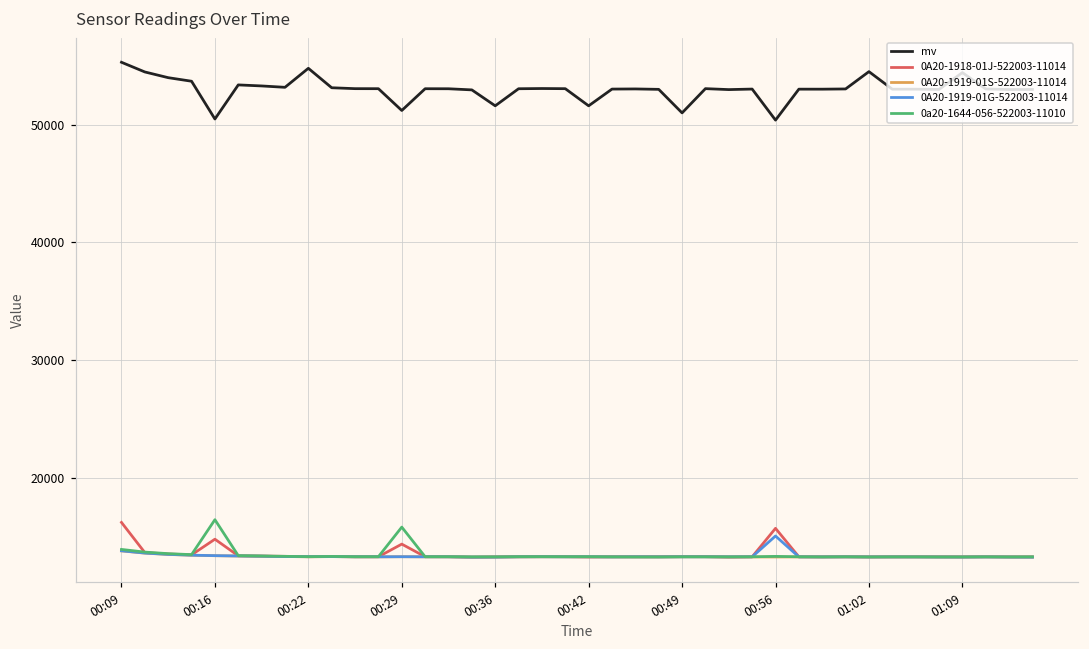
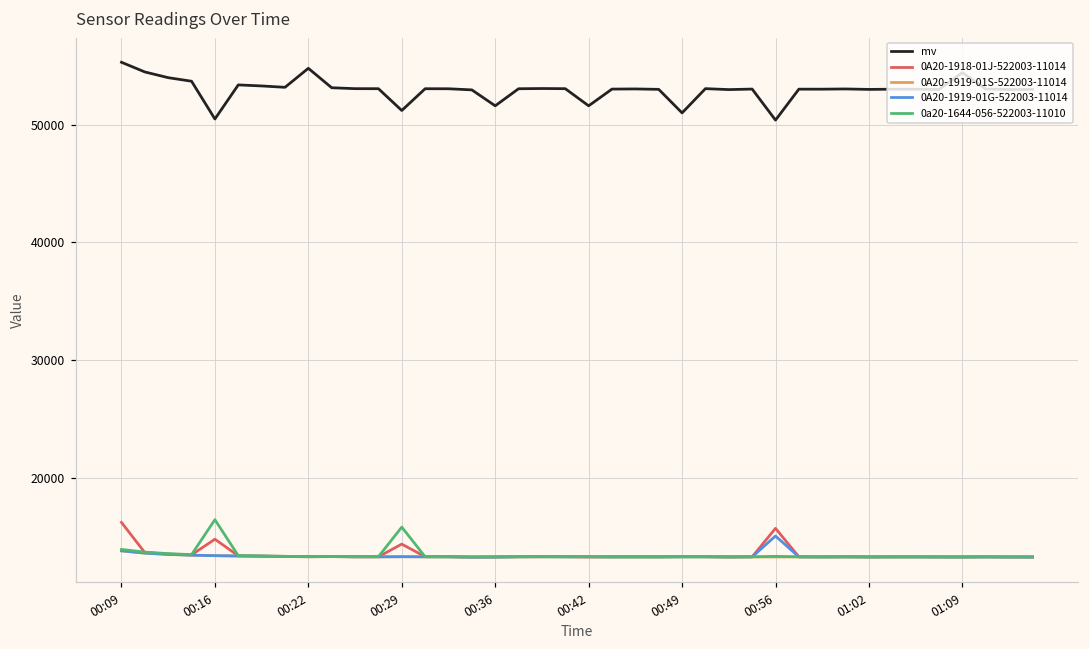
mv, 01:02: 54500 -> 53000
